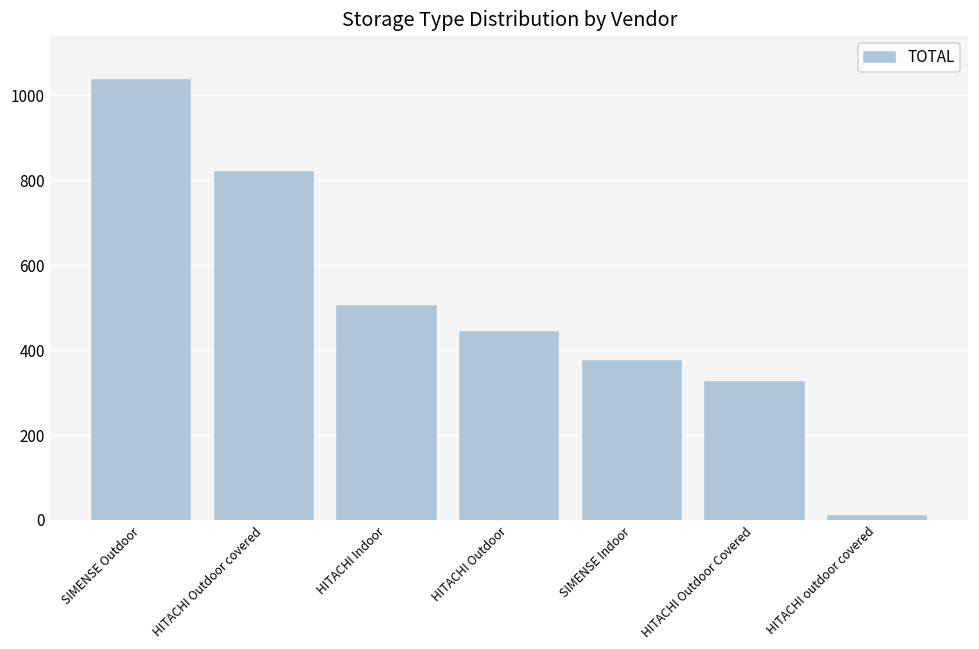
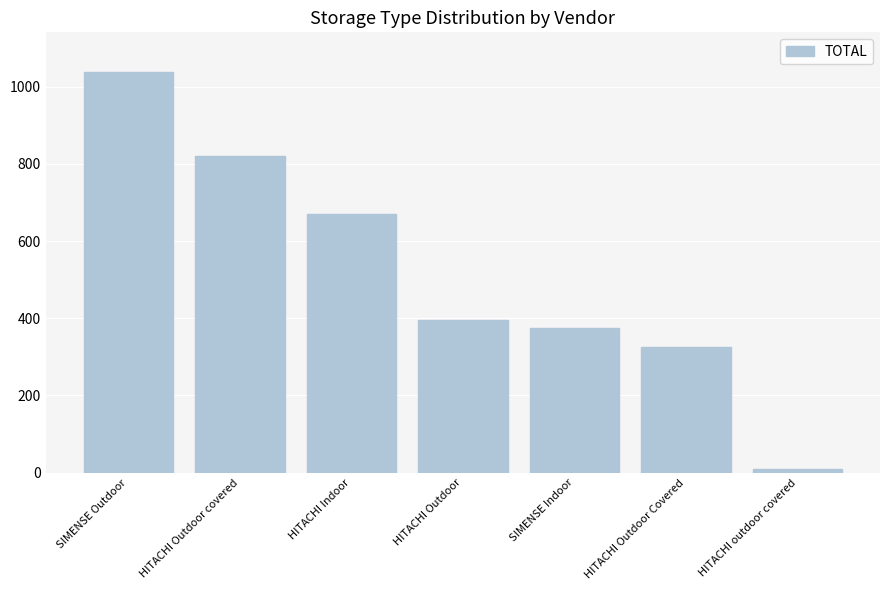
HITACHI Indoor: 500 -> 670
HITACHI Outdoor: 440 -> 400
